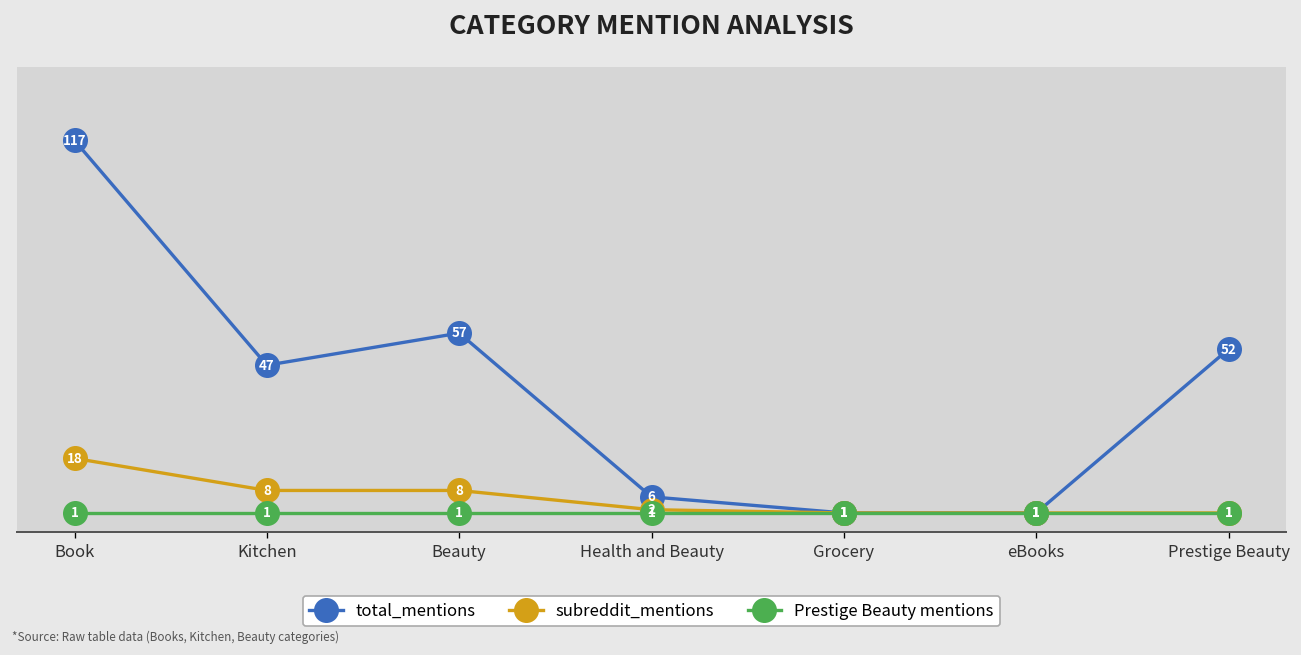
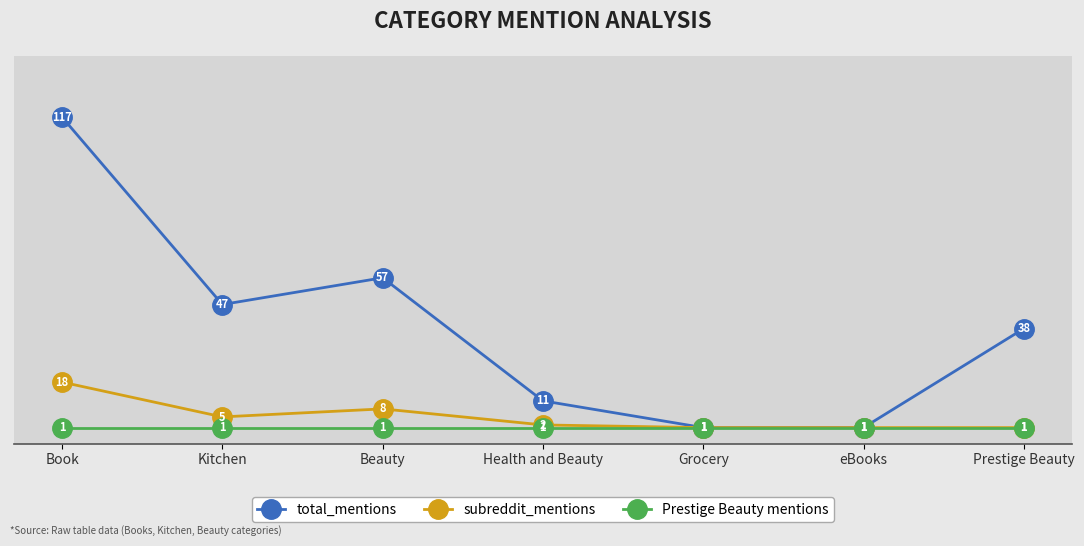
subreddit_mentions, Kitchen: 8 -> 5
total_mentions, Health and Beauty: 6 -> 11
total_mentions, Prestige Beauty: 52 -> 38
